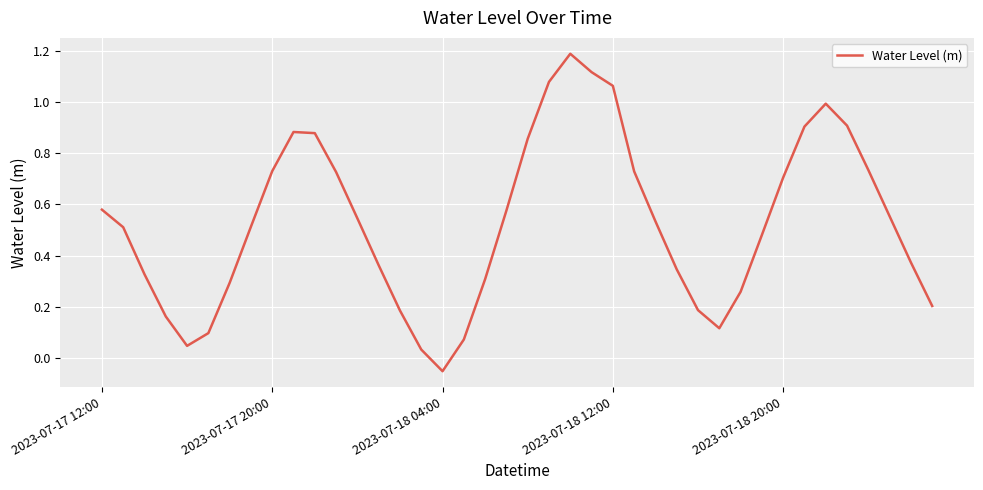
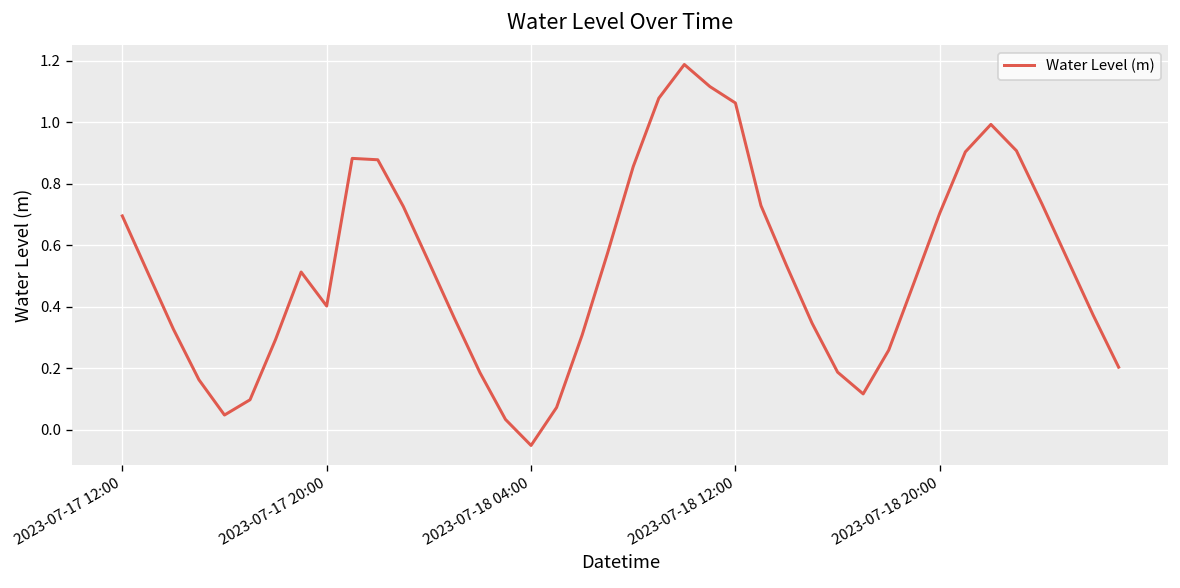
2023-07-17 12:00: 0.58 -> 0.70
2023-07-17 20:00: 0.73 -> 0.40
